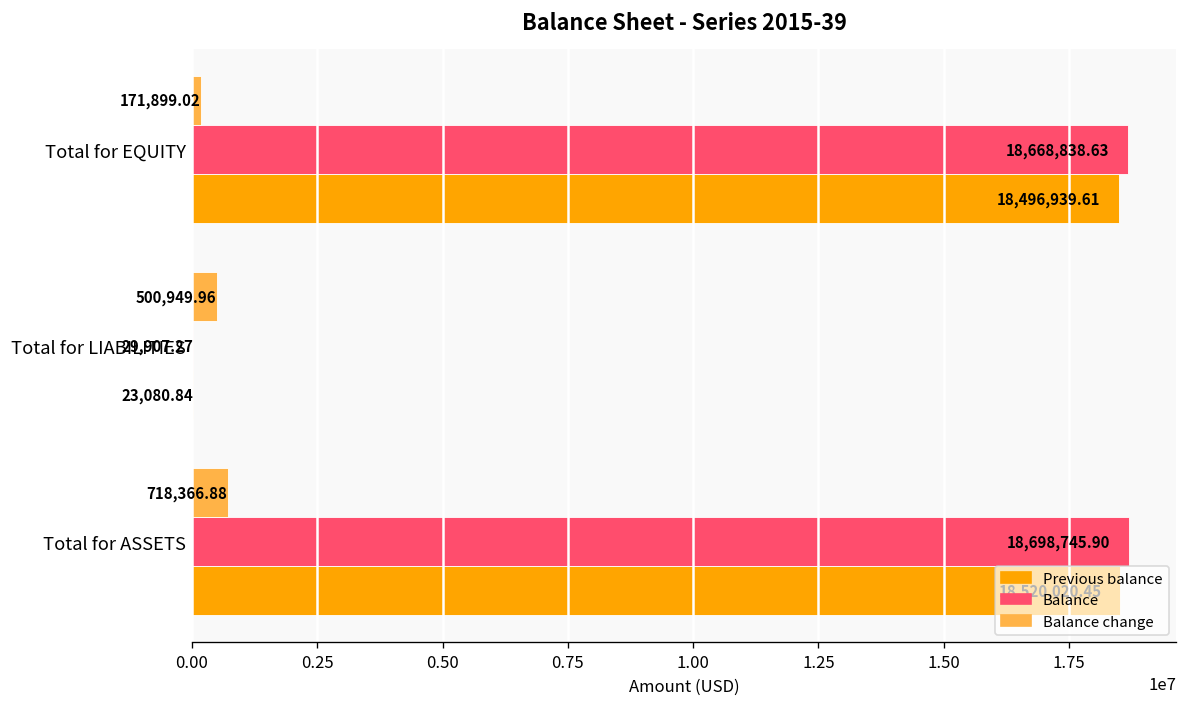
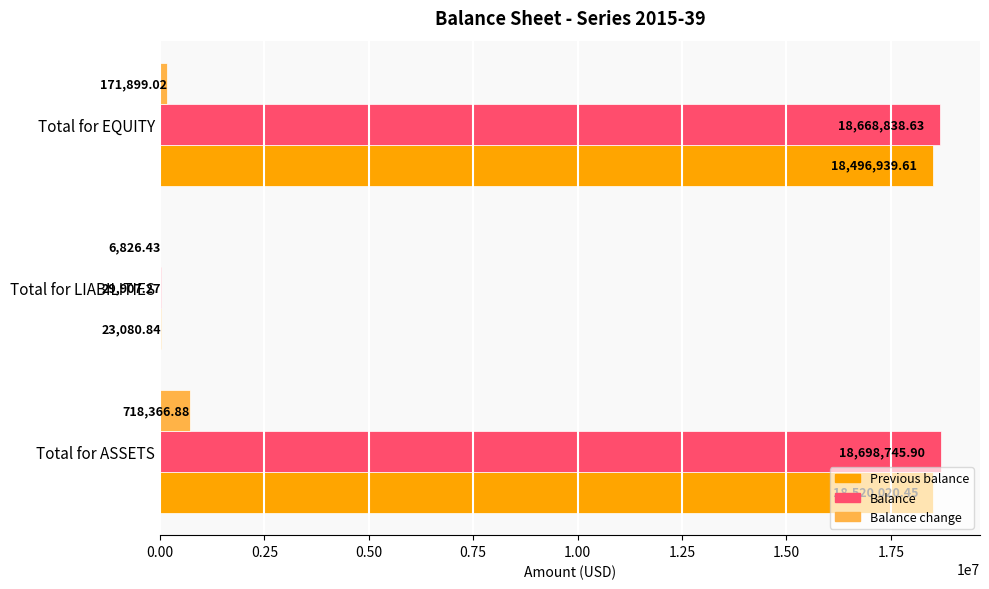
Balance change, Total for LIABILITIES: 500,949.96 -> 6,826.43
